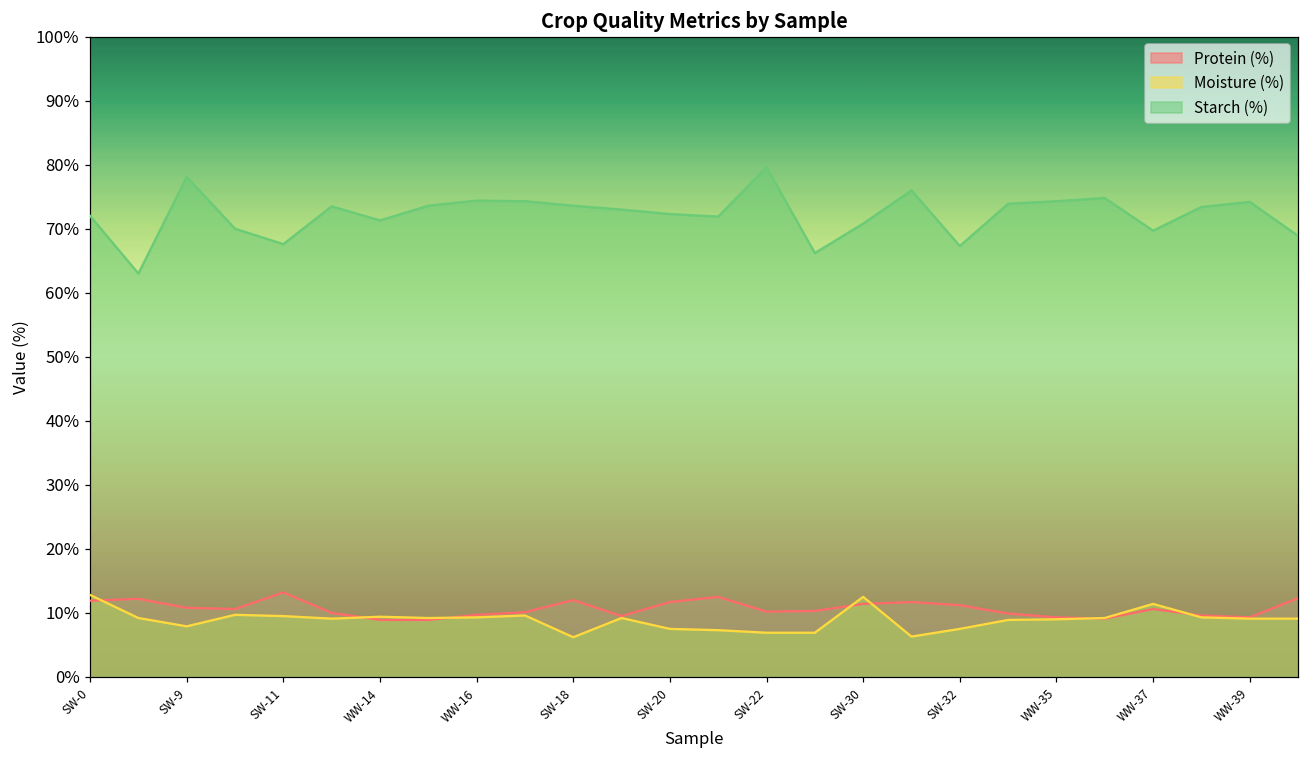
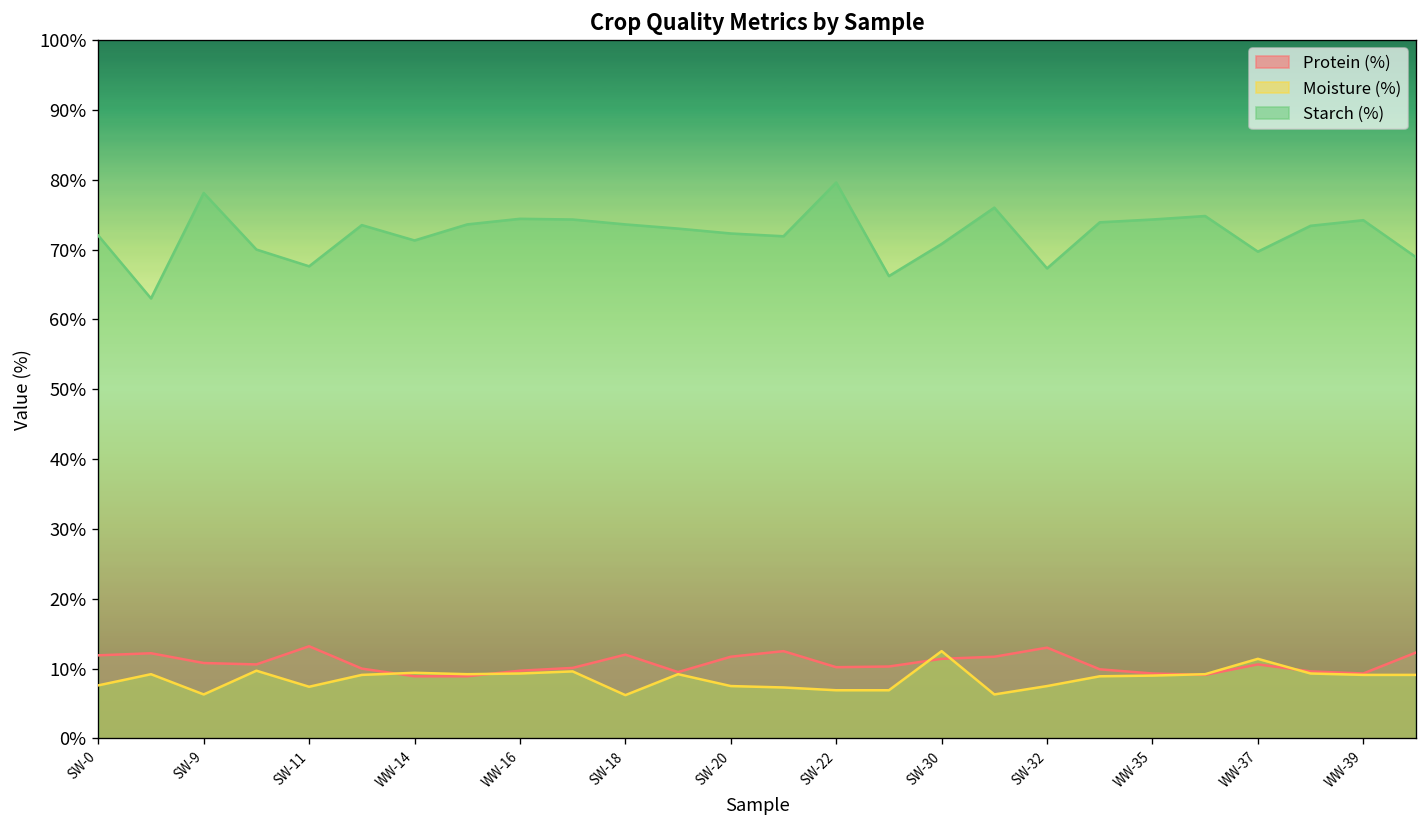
Moisture (%), SW-0: 13% -> 8%
Moisture (%), SW-9: 8% -> 6%
Moisture (%), SW-11: 10% -> 7%
Protein (%), SW-32: 11% -> 13%
